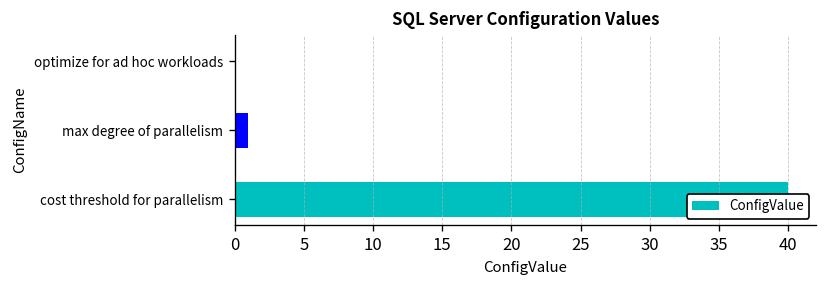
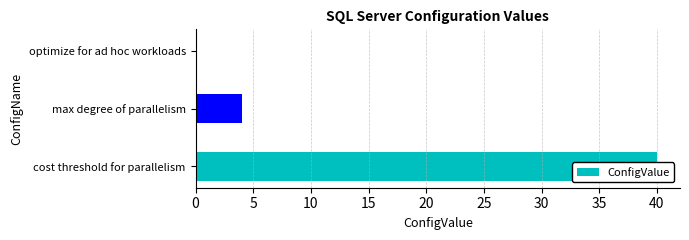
max degree of parallelism: 1 -> 4
